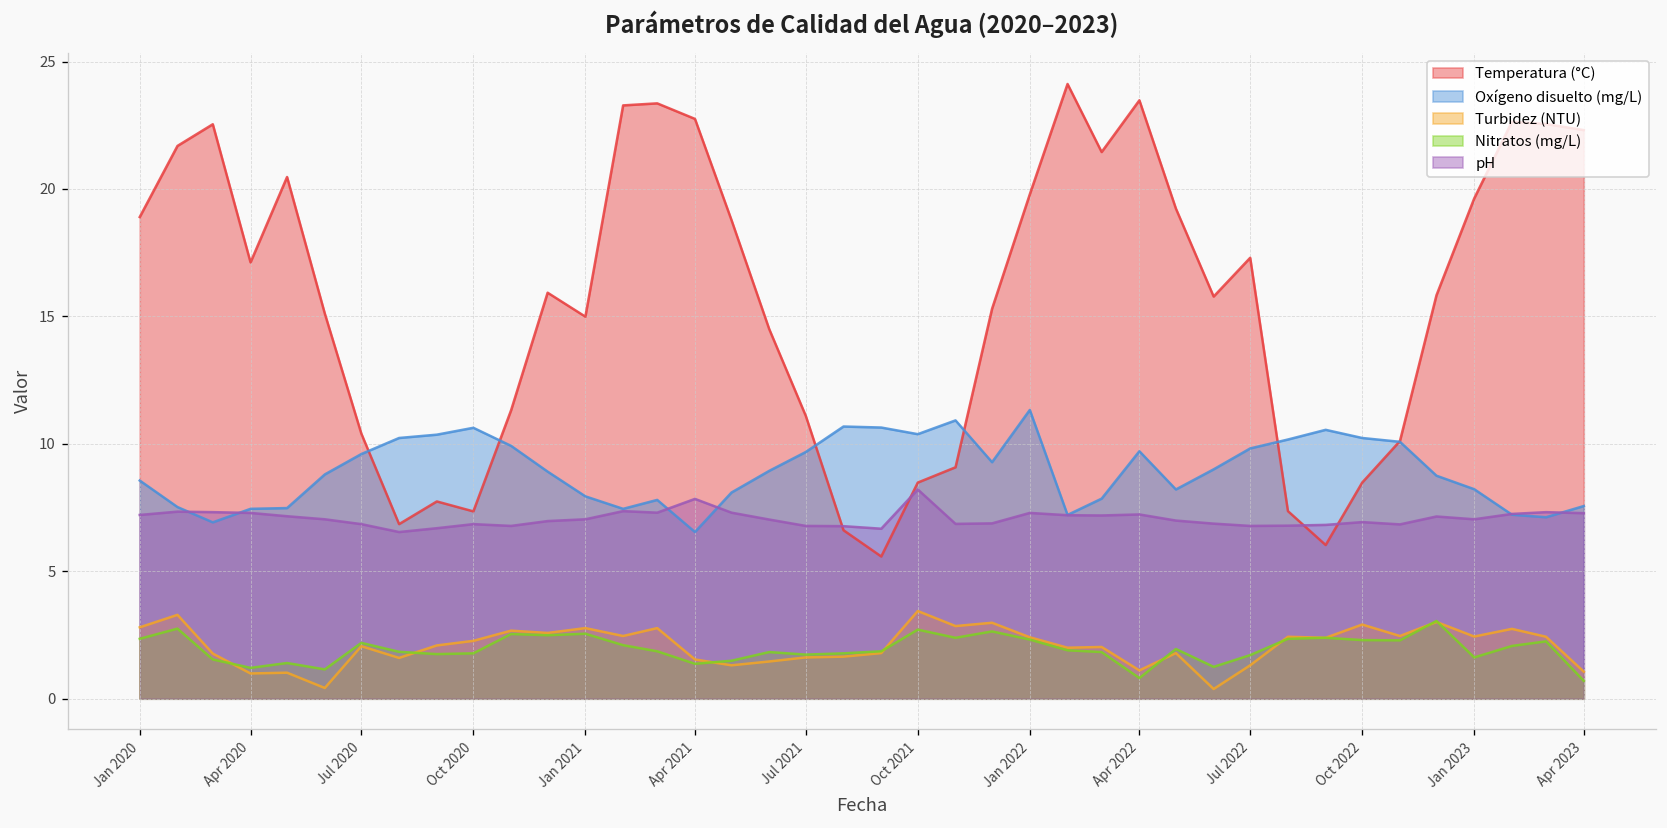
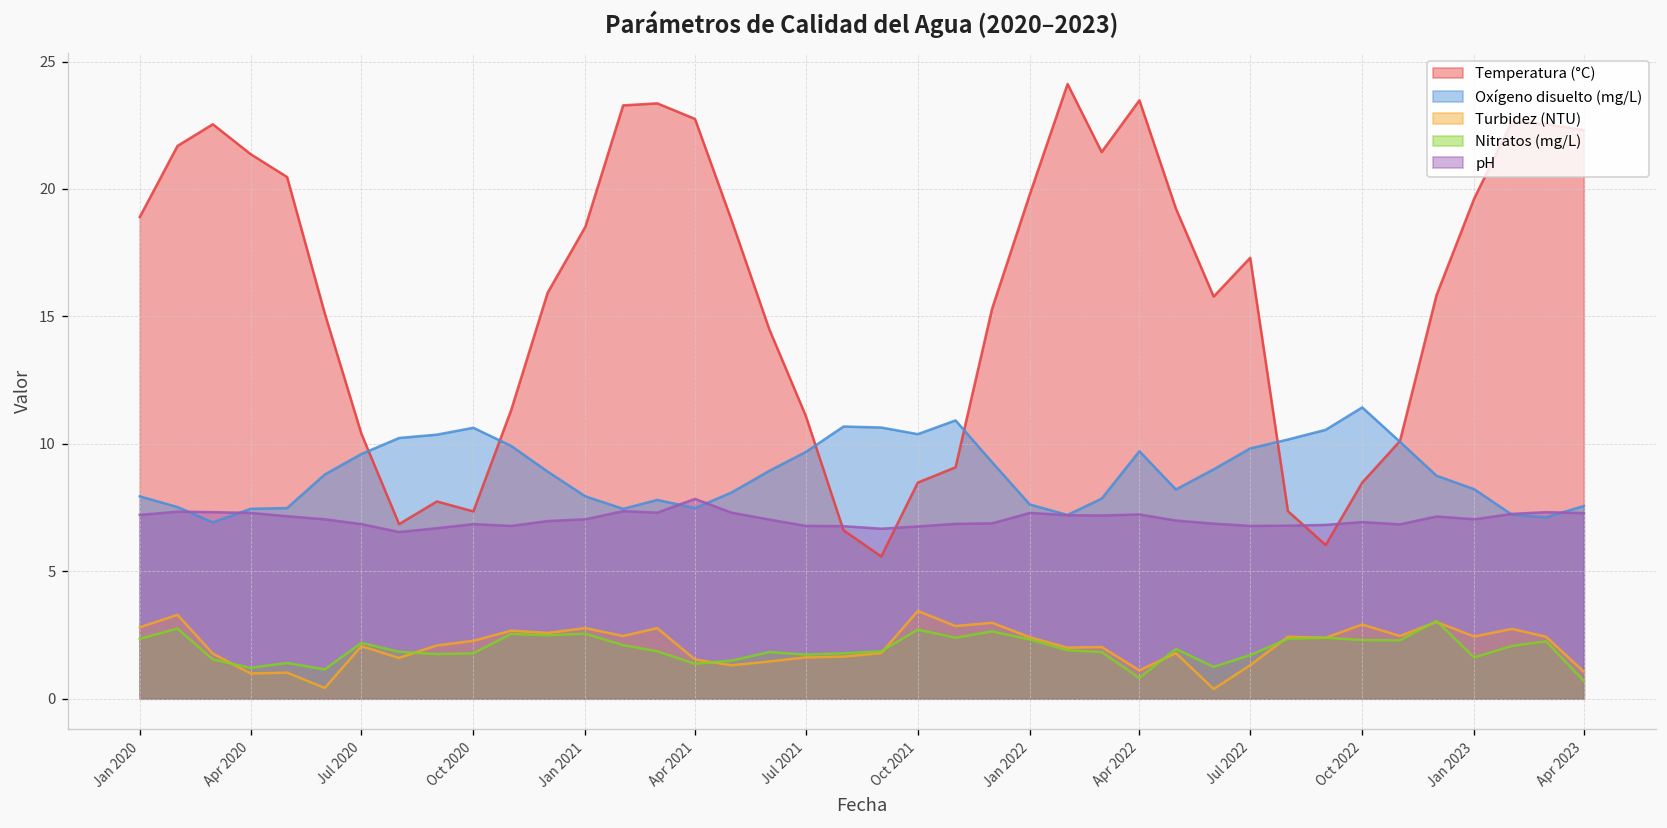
Oxígeno disuelto (mg/L), Jan 2020: 8.6 -> 7.9
Temperatura (°C), Apr 2020: 17.1 -> 21.4
Temperatura (°C), Jan 2021: 15.0 -> 18.5
Oxígeno disuelto (mg/L), Apr 2021: 6.5 -> 7.5
pH, Oct 2021: 8.2 -> 6.8
Oxígeno disuelto (mg/L), Jan 2022: 11.3 -> 7.6
Oxígeno disuelto (mg/L), Oct 2022: 10.2 -> 11.4
